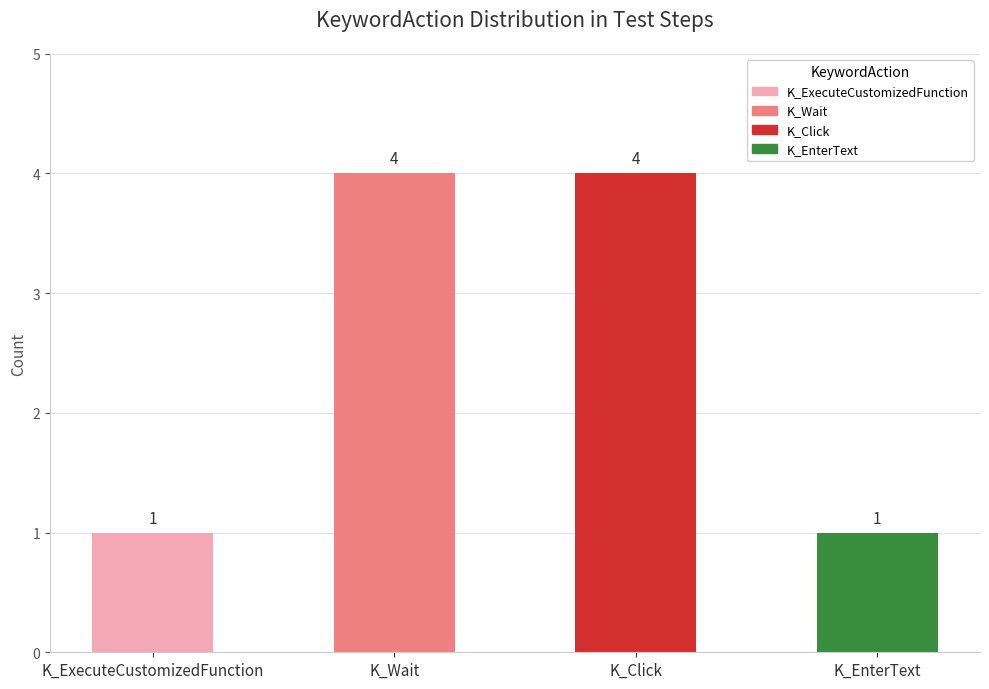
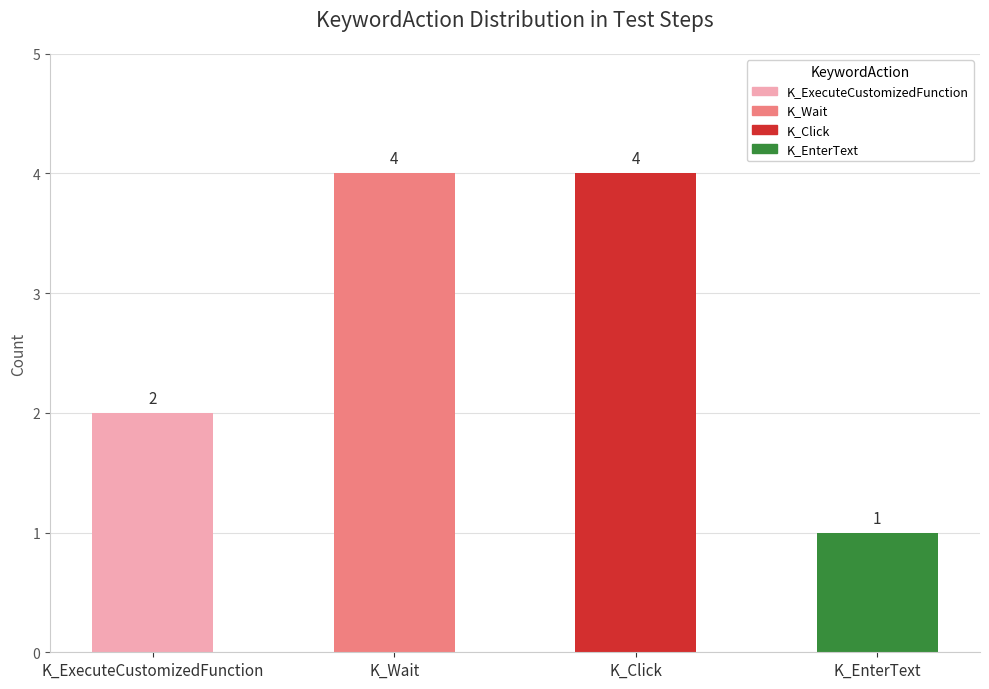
K_ExecuteCustomizedFunction: 1 -> 2
